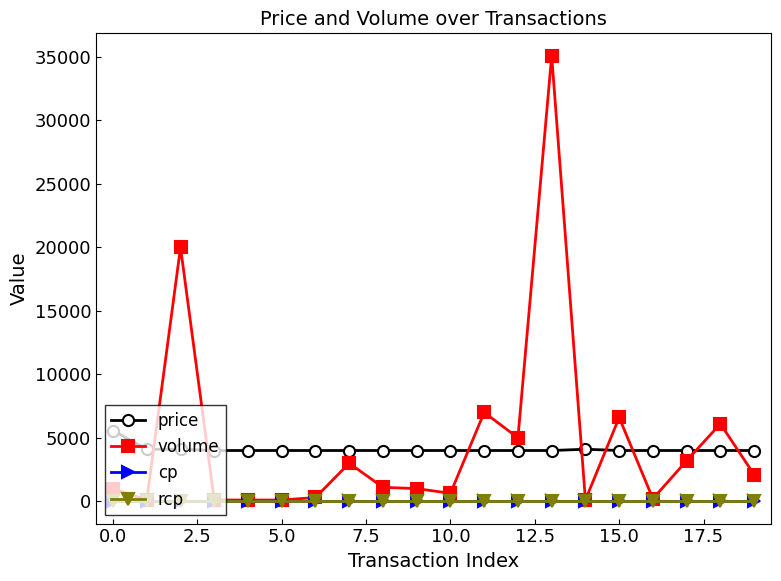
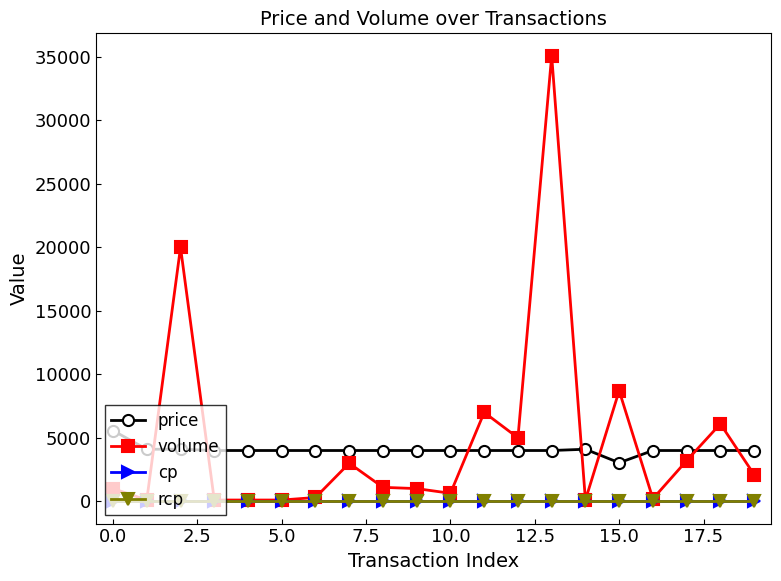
price, 15.0: 4000 -> 3000
volume, 15.0: 6600 -> 8700
